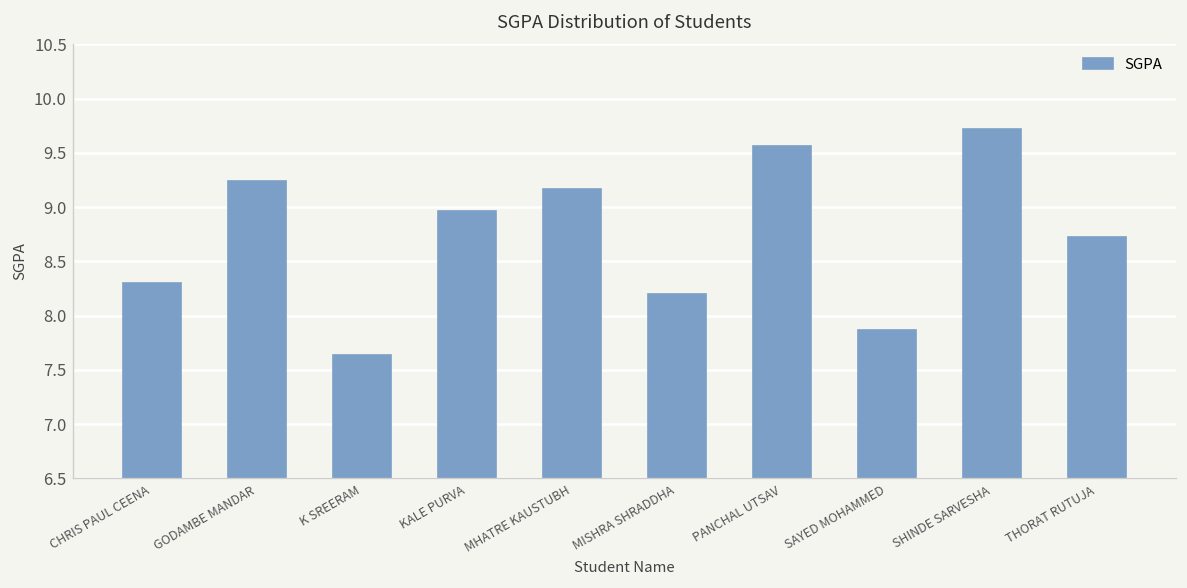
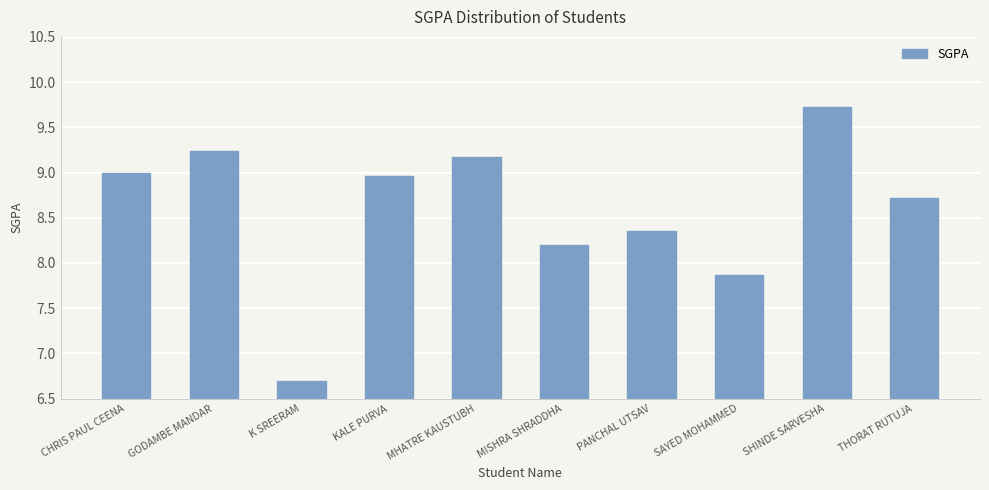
CHRIS PAUL CEENA: 8.3 -> 9.0
K SREERAM: 7.6 -> 6.7
PANCHAL UTSAV: 9.6 -> 8.4
